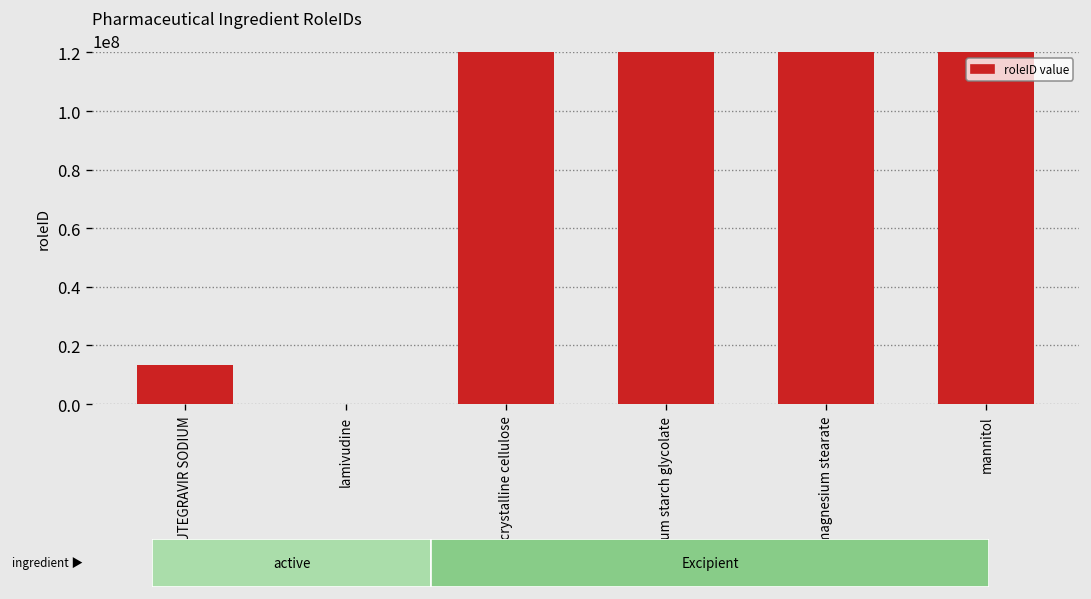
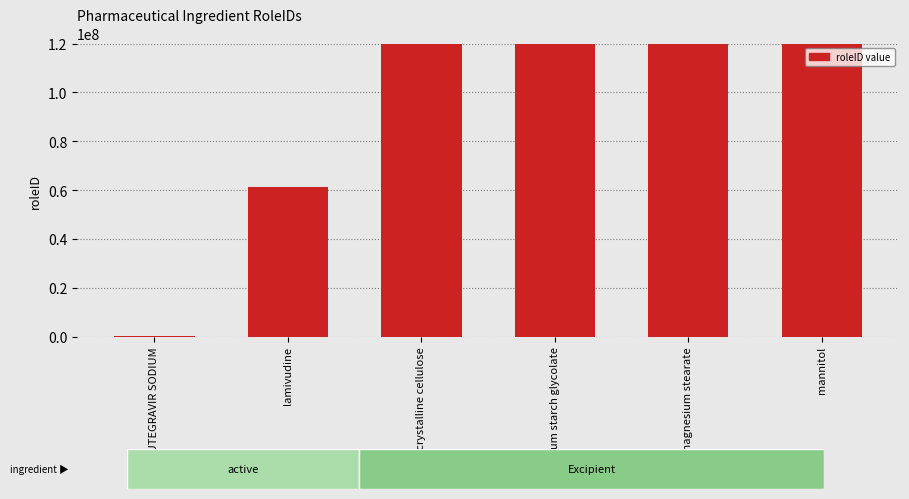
DOLUTEGRAVIR SODIUM: 13000000 -> 0
lamivudine: 0 -> 61000000
